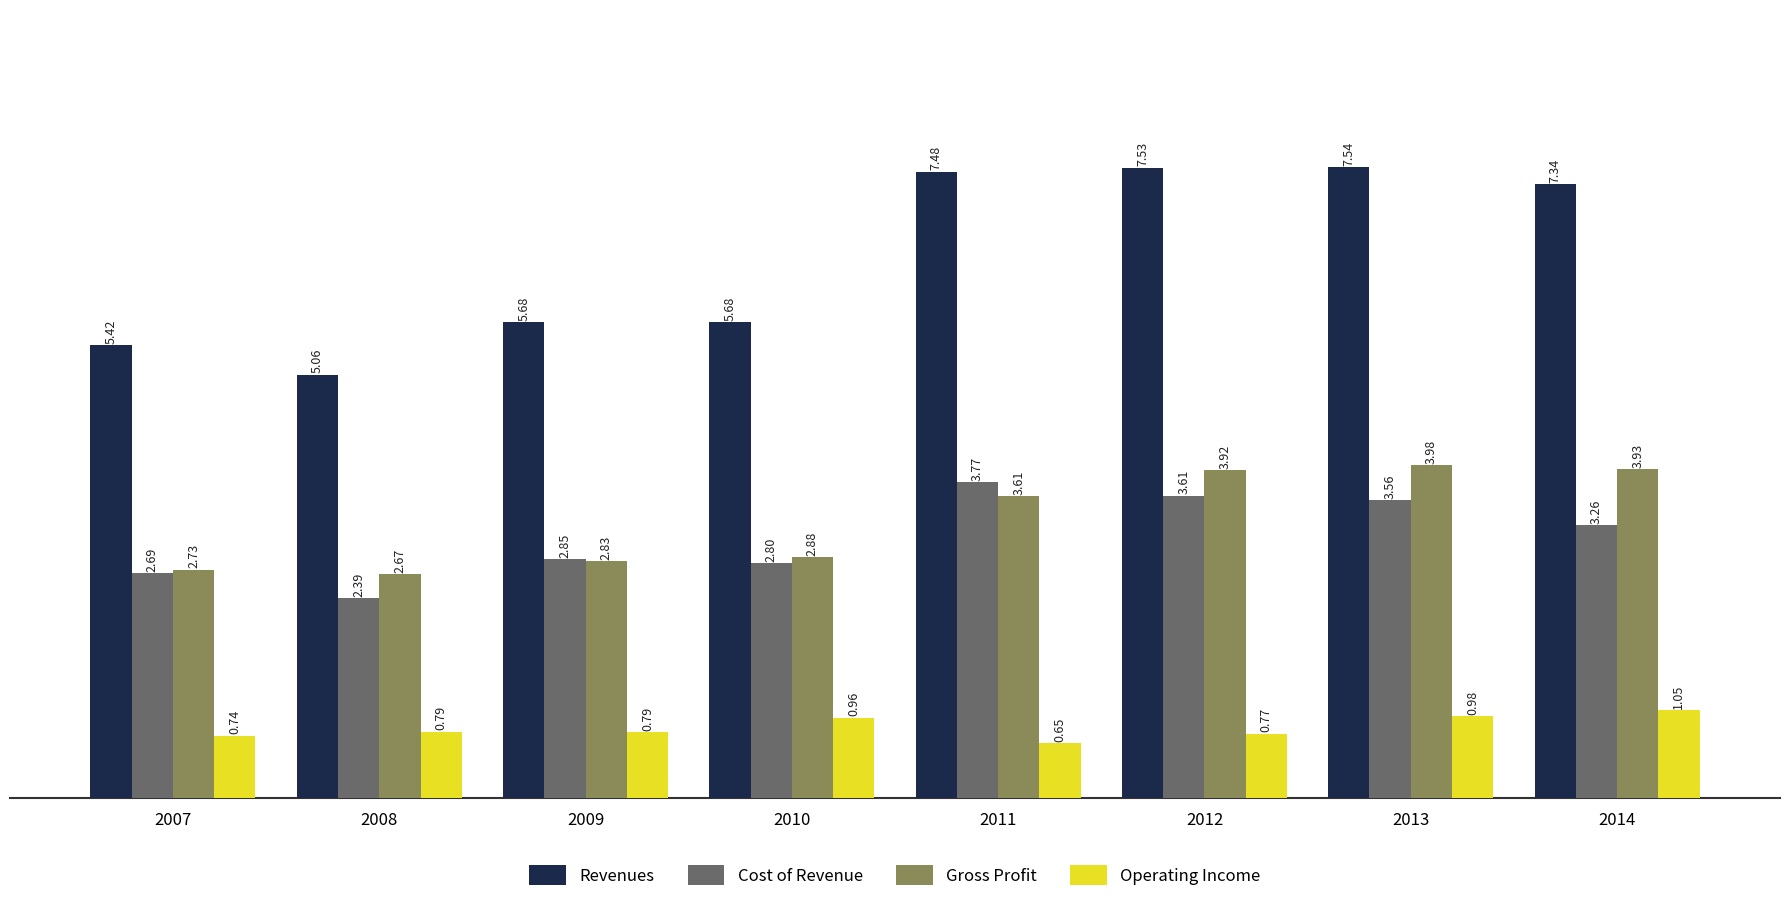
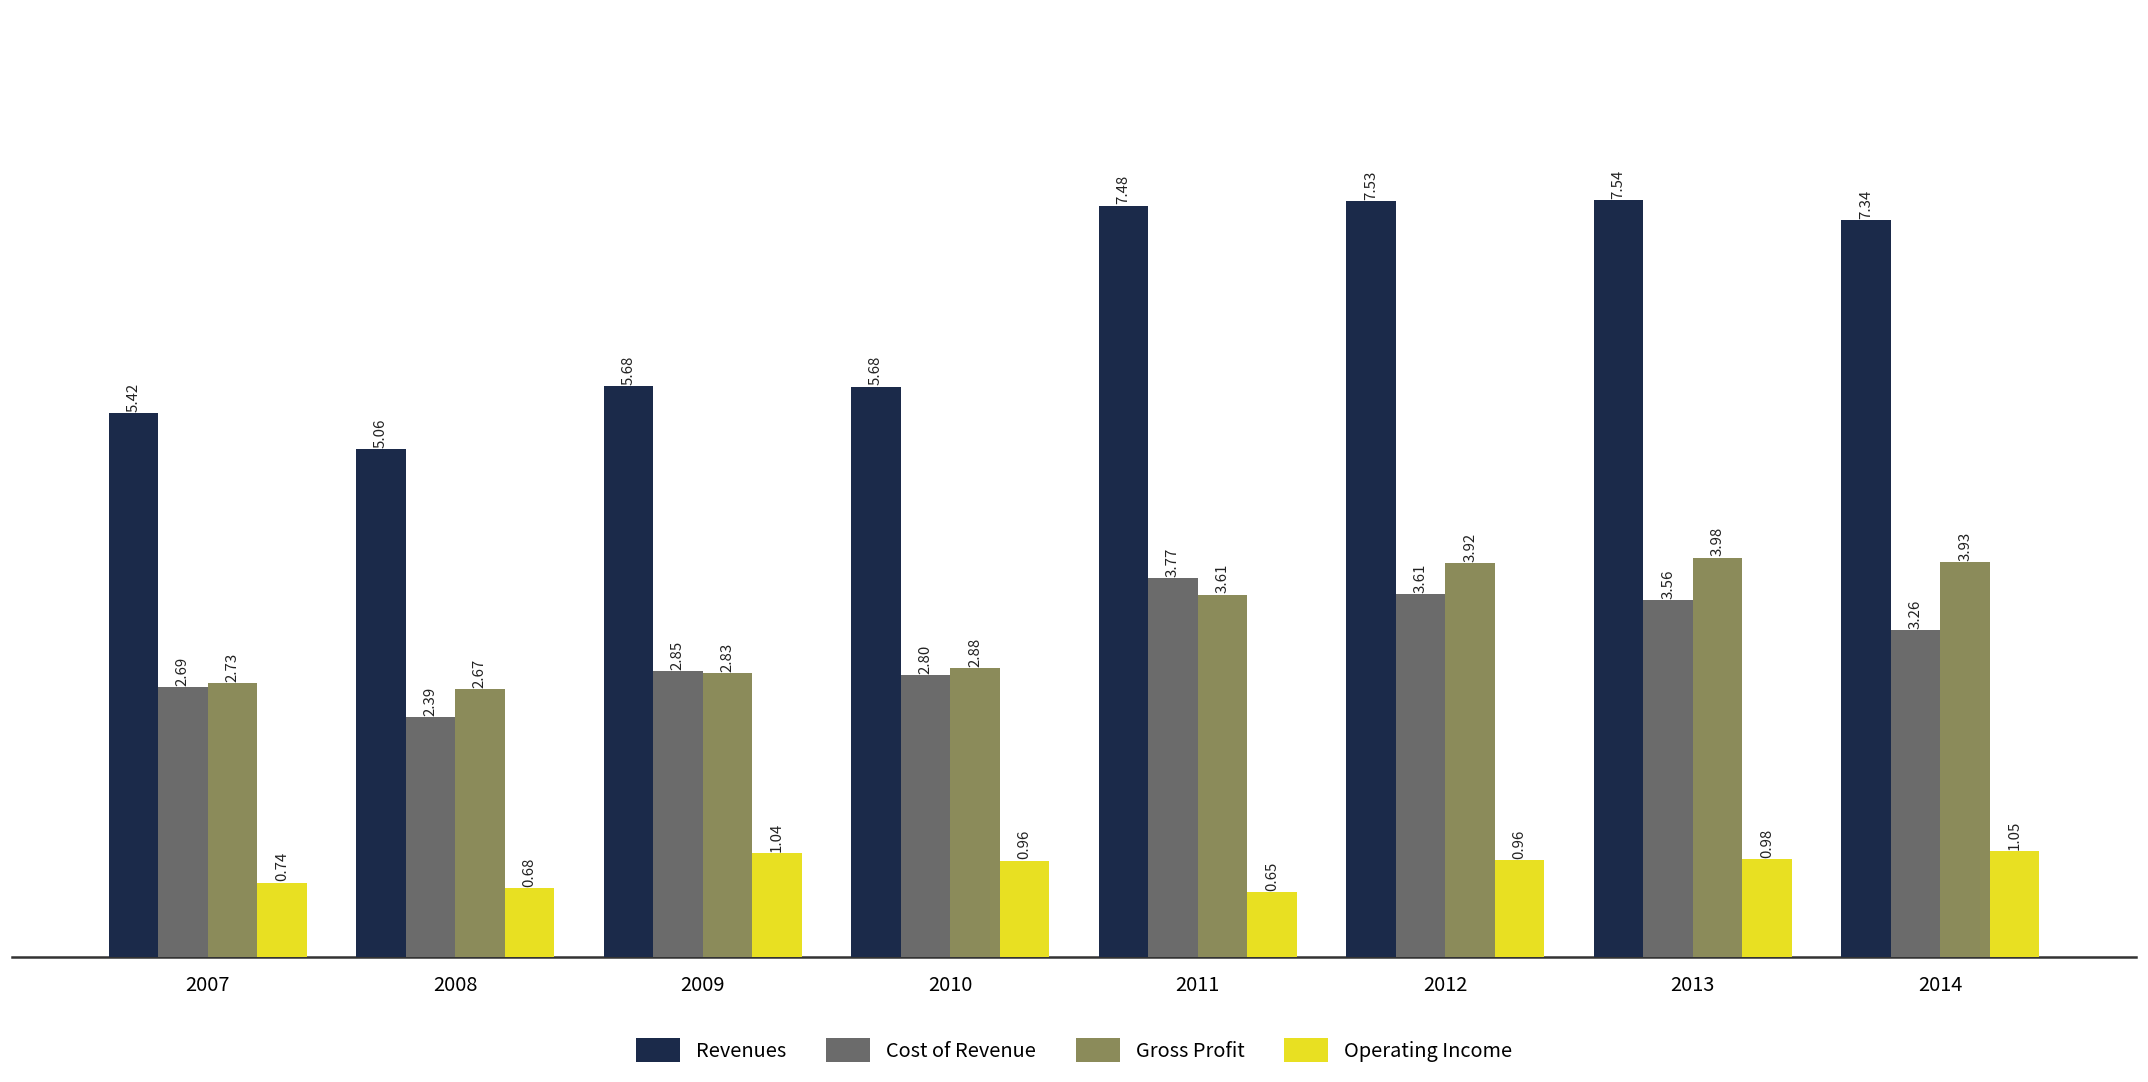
Operating Income, 2008: 0.79 -> 0.68
Operating Income, 2009: 0.79 -> 1.04
Operating Income, 2012: 0.77 -> 0.96
